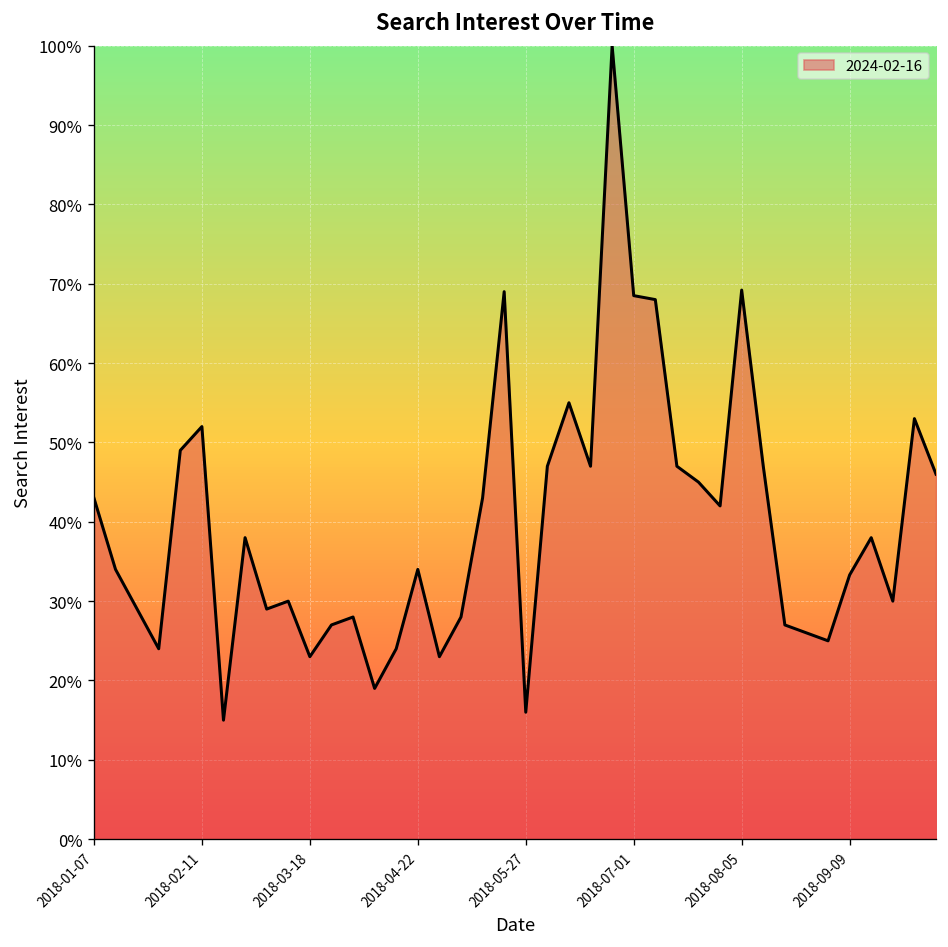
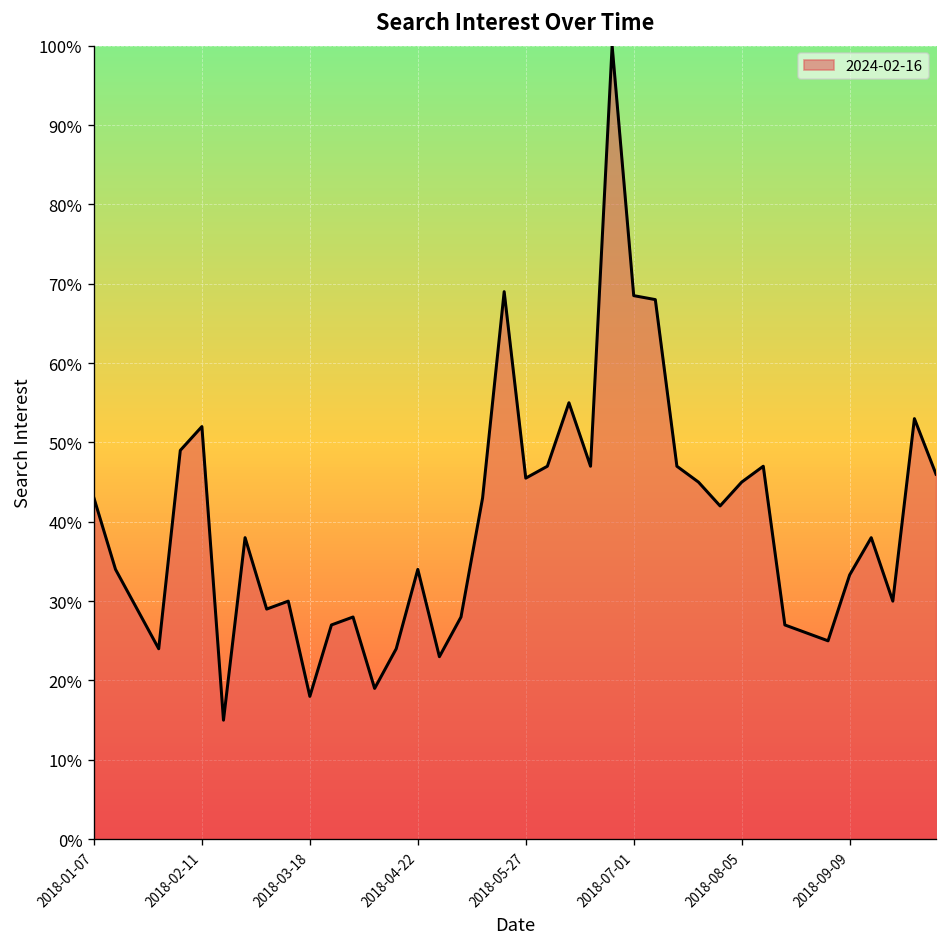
2018-03-18: 23% -> 18%
2018-05-27: 16% -> 46%
2018-08-05: 69% -> 45%
